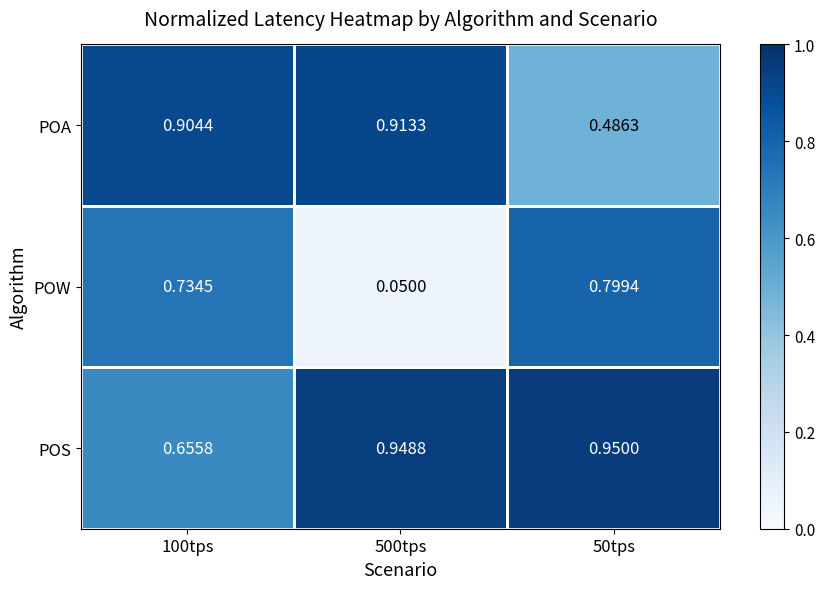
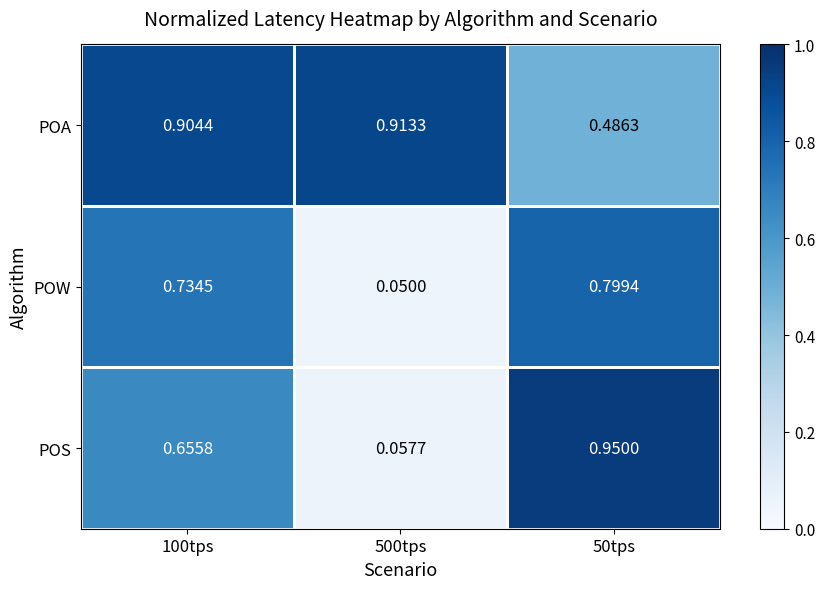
POS, 500tps: 0.9488 -> 0.0577
